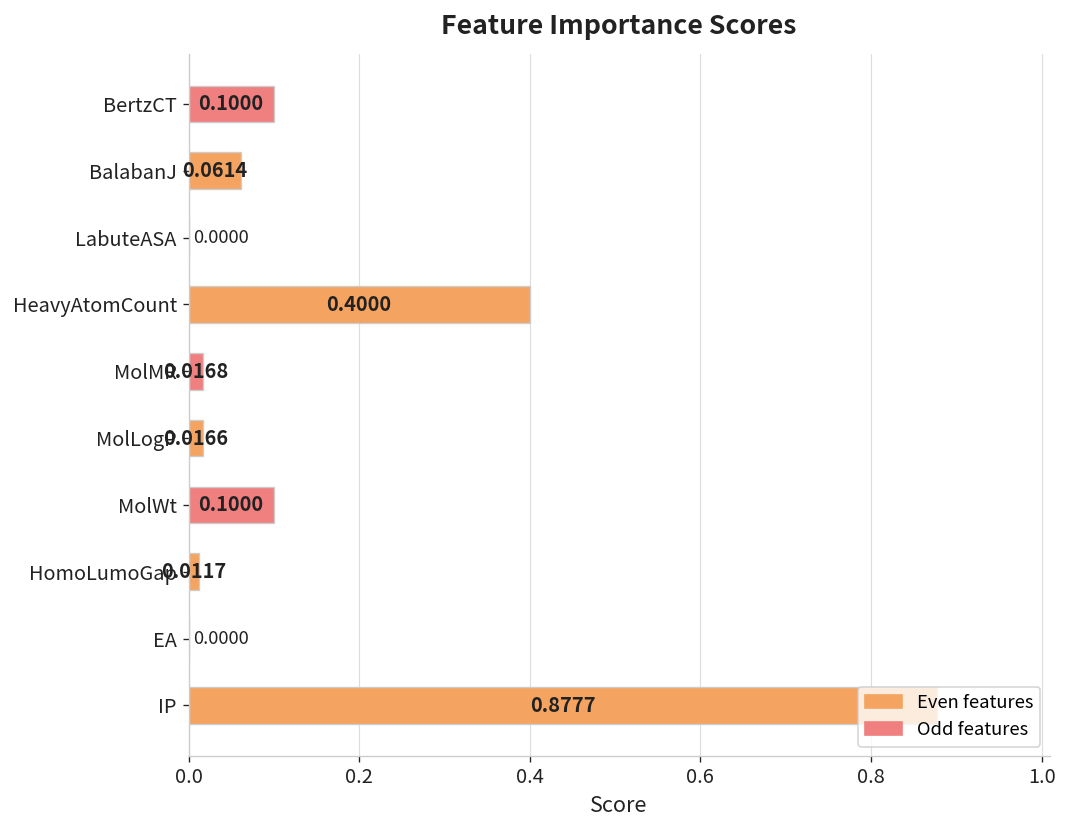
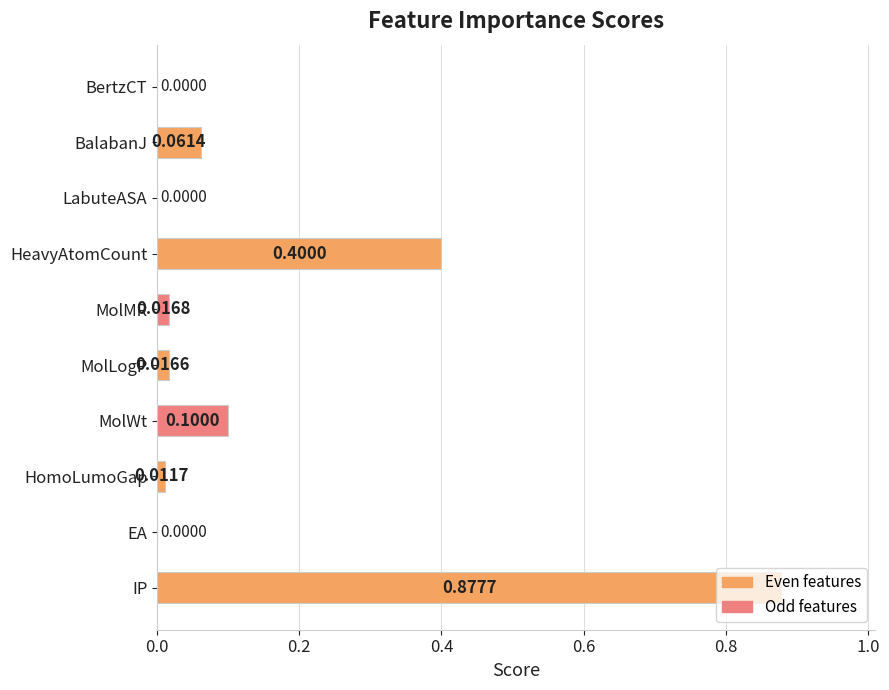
BertzCT: 0.1000 -> 0.0000
